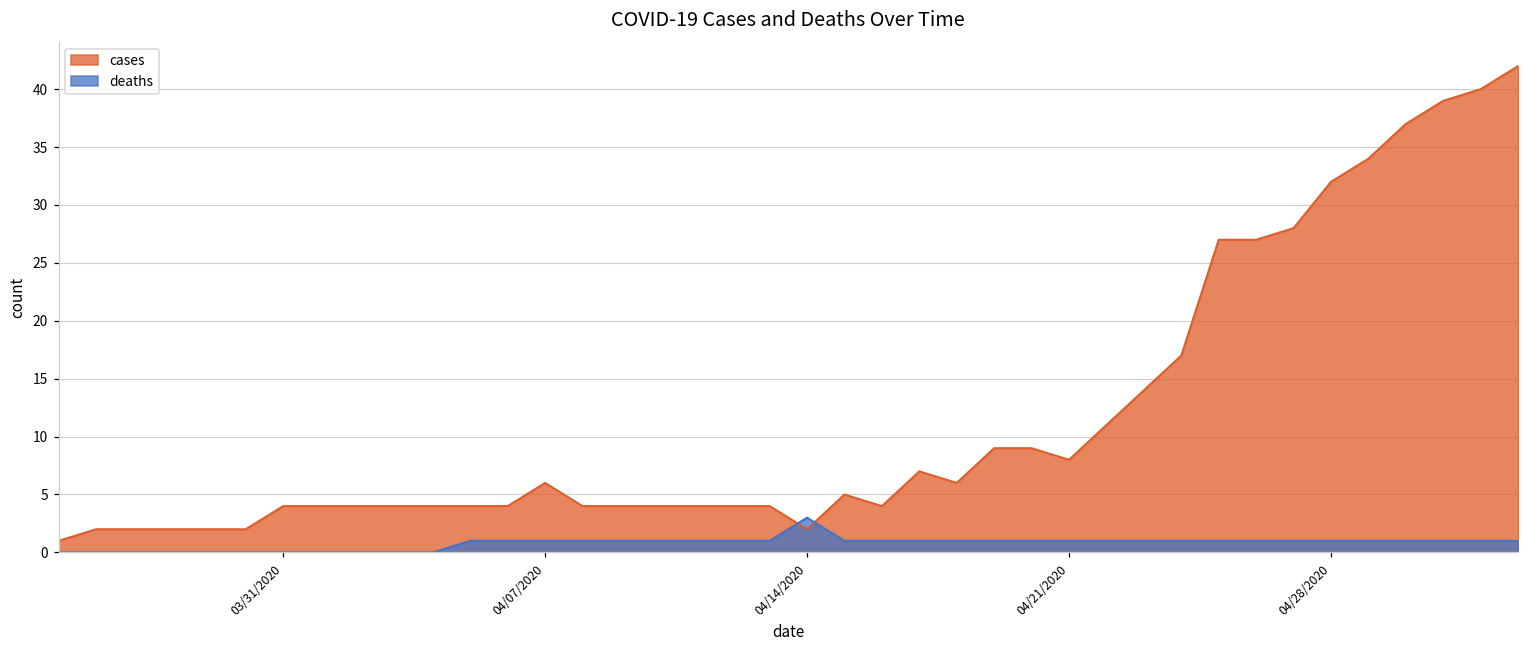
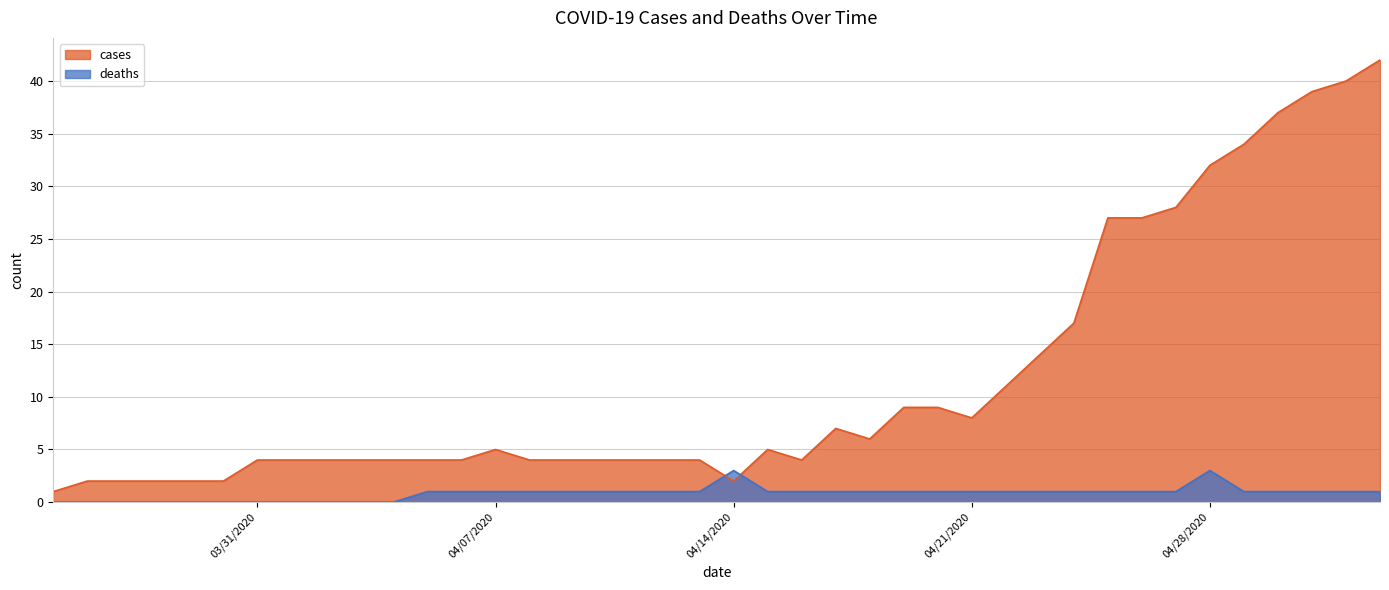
cases, 04/07/2020: 6 -> 5
deaths, 04/28/2020: 1 -> 3
